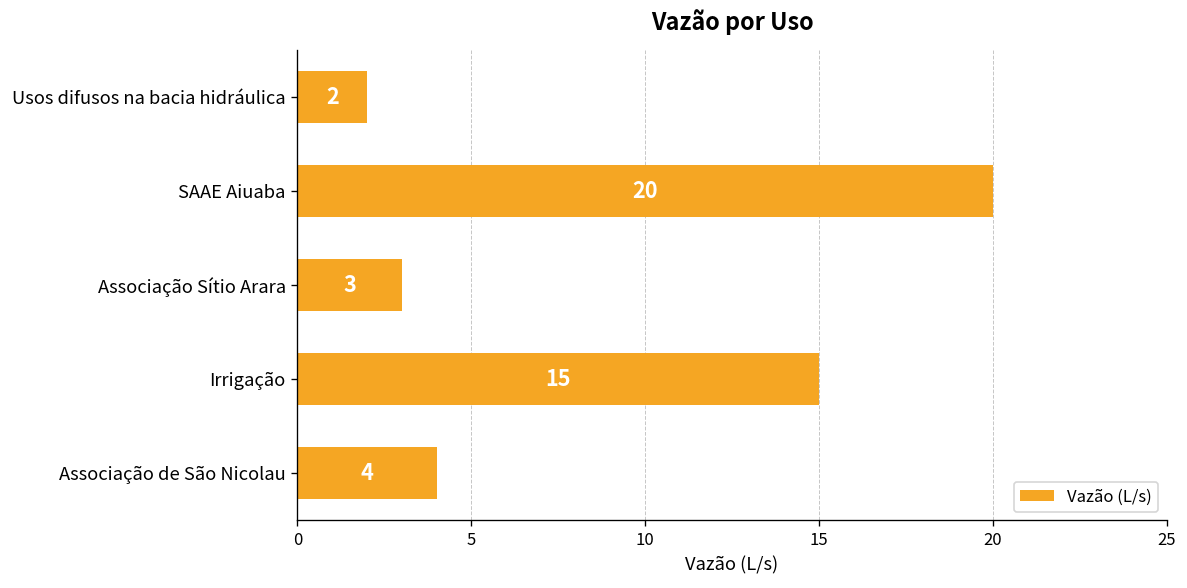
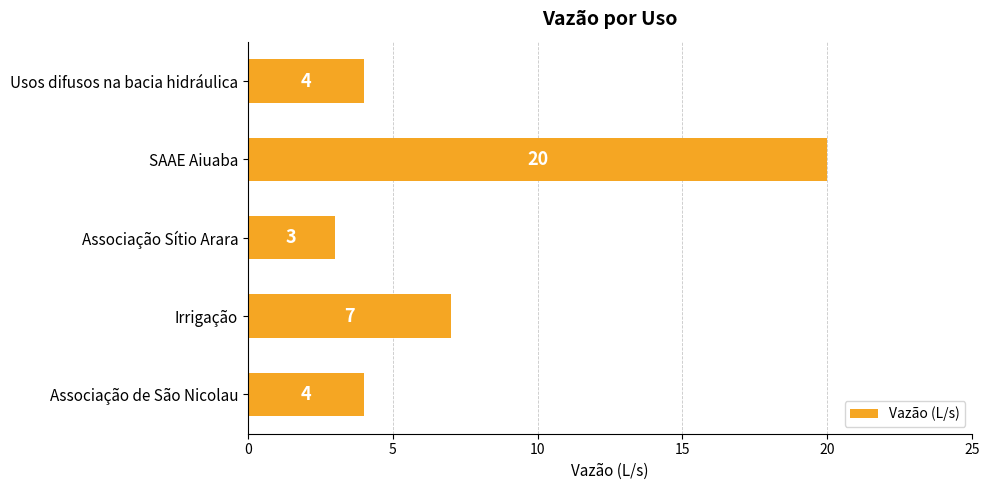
Usos difusos na bacia hidráulica: 2 -> 4
Irrigação: 15 -> 7
